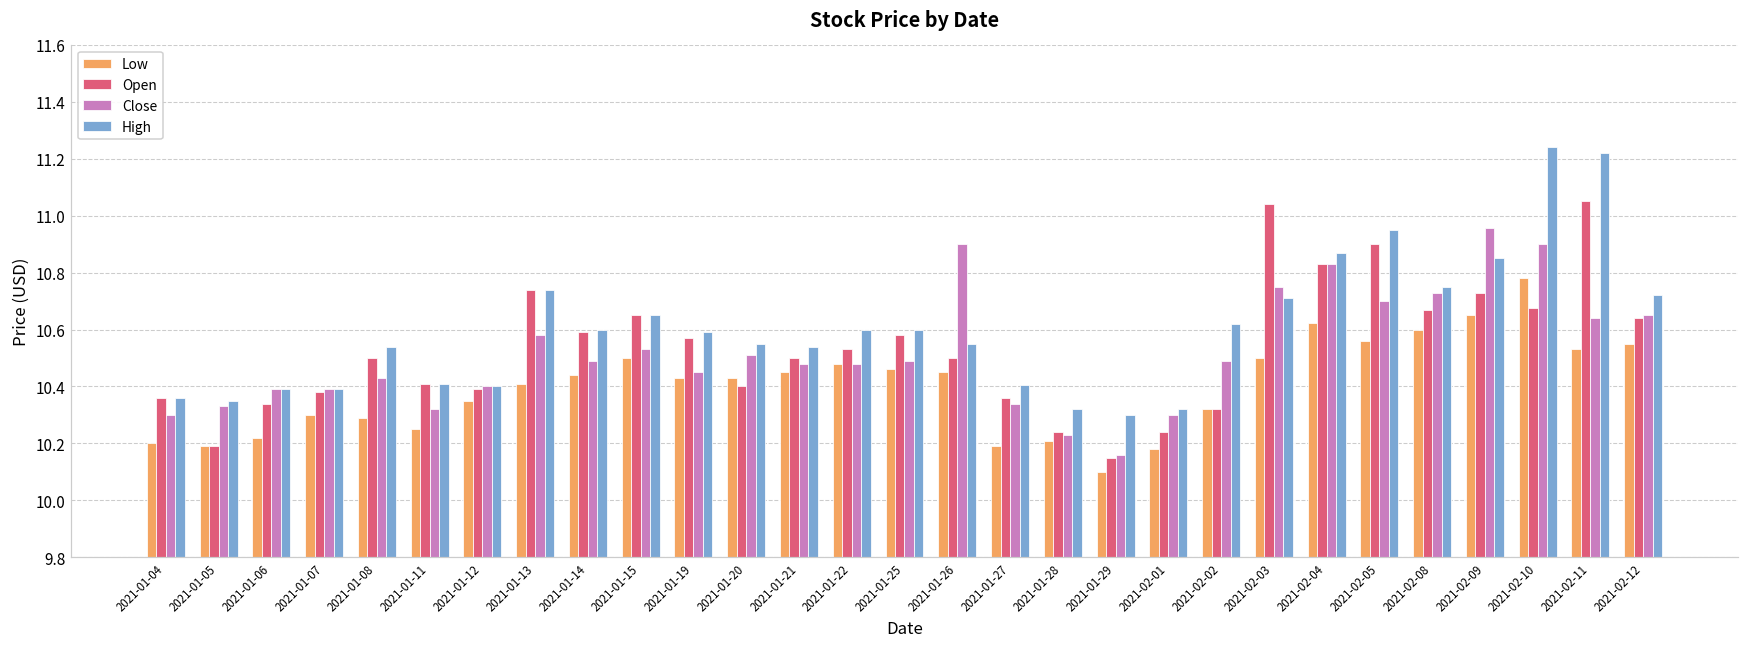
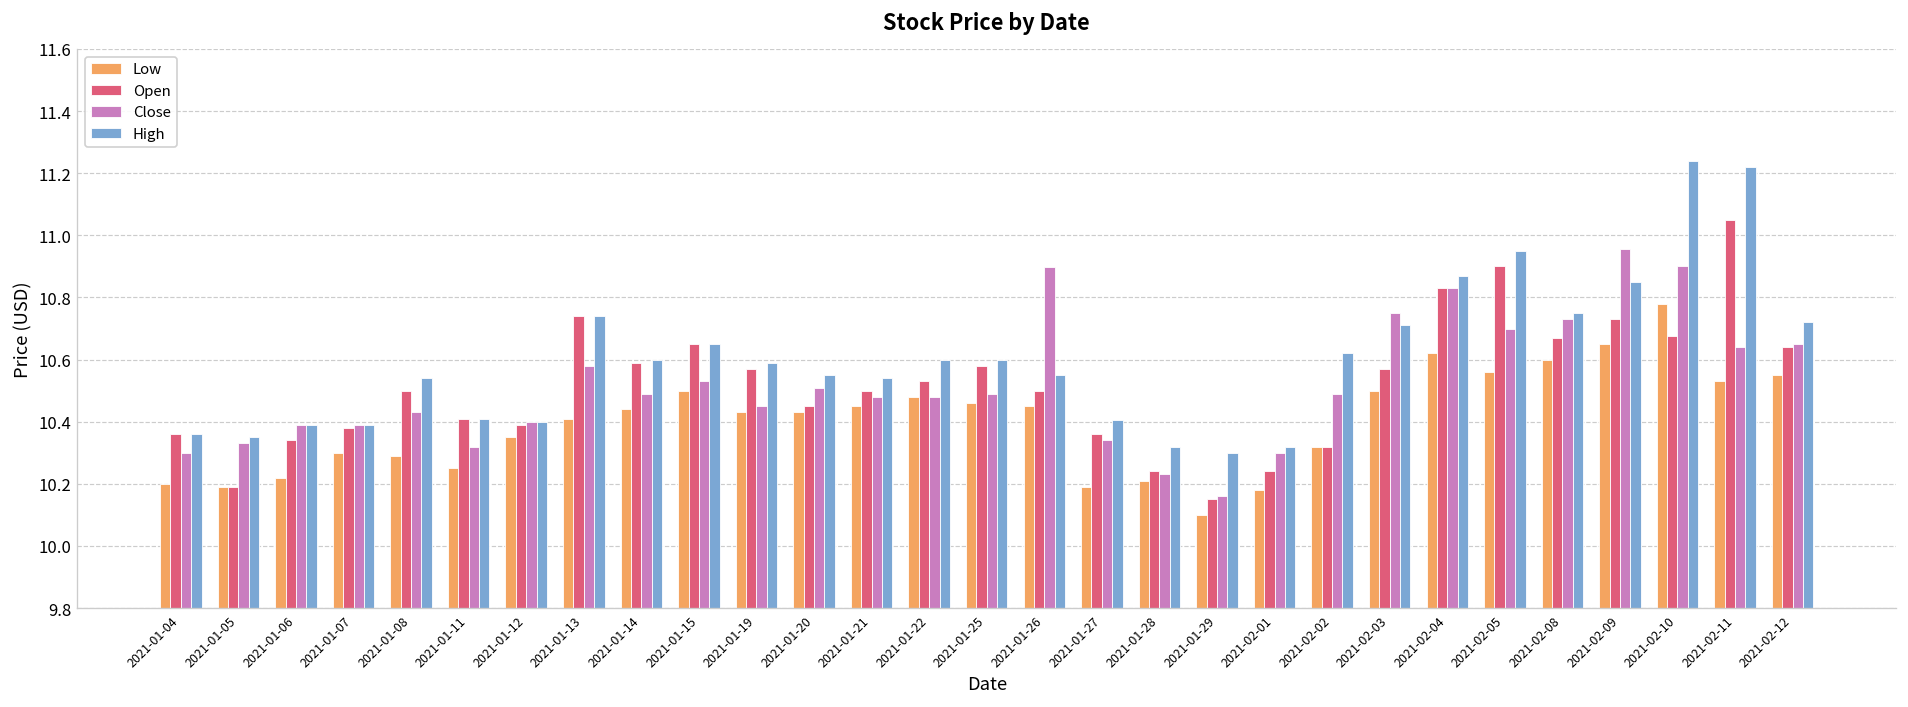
Open, 2021-01-20: 10.40 -> 10.45
Open, 2021-02-03: 11.04 -> 10.57
